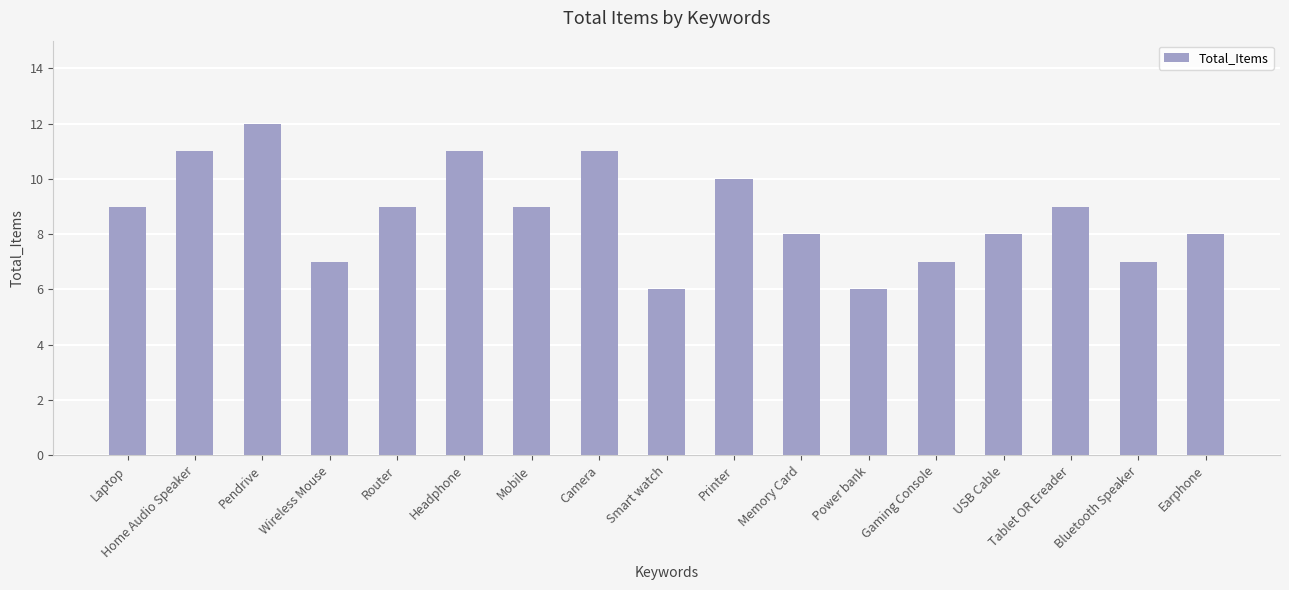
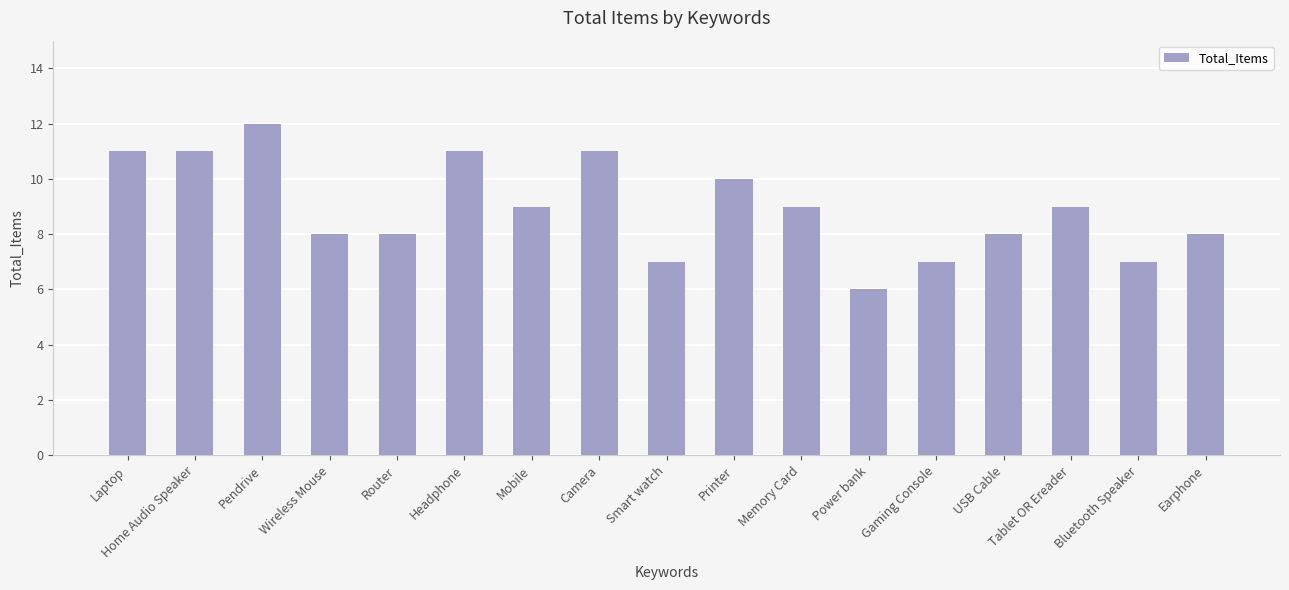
Laptop: 9 -> 11
Wireless Mouse: 7 -> 8
Router: 9 -> 8
Smart watch: 6 -> 7
Memory Card: 8 -> 9
